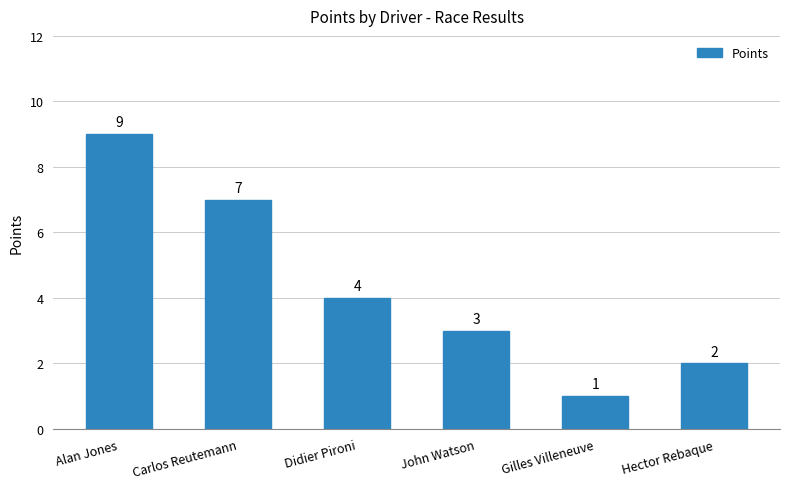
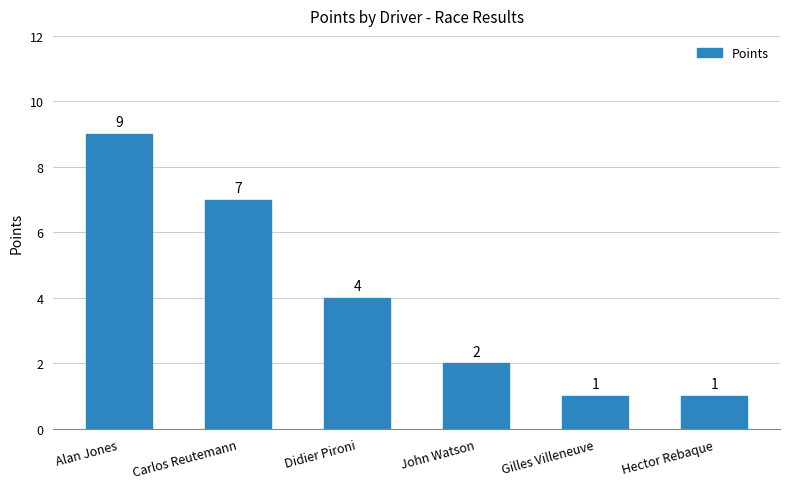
John Watson: 3 -> 2
Hector Rebaque: 2 -> 1
